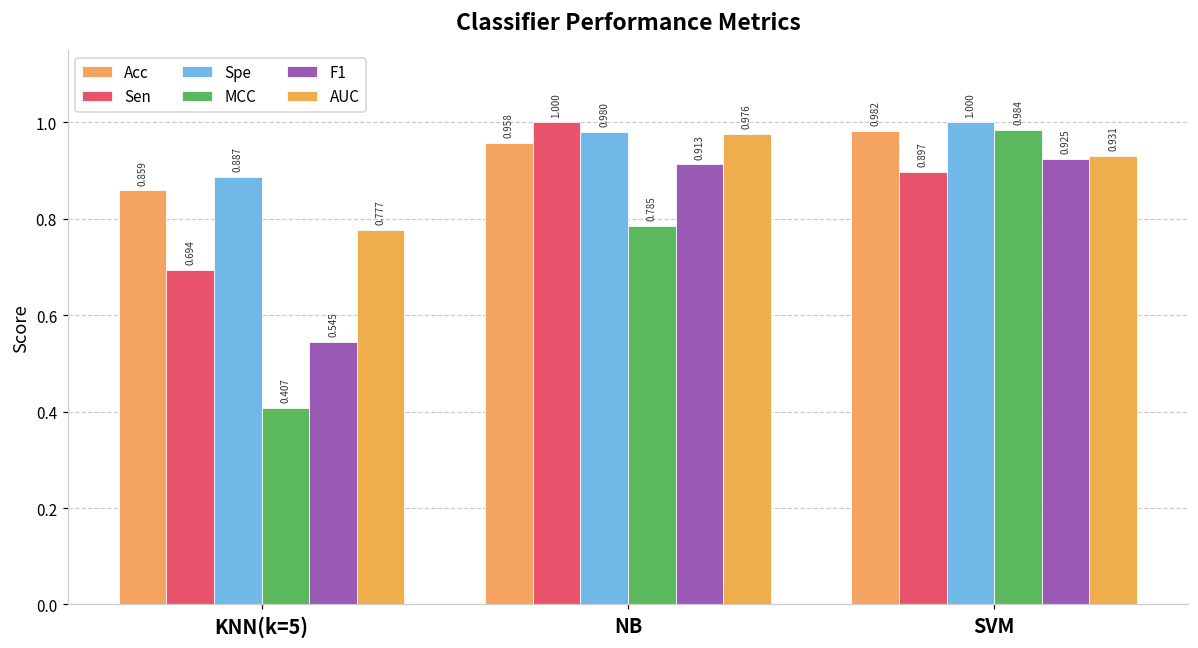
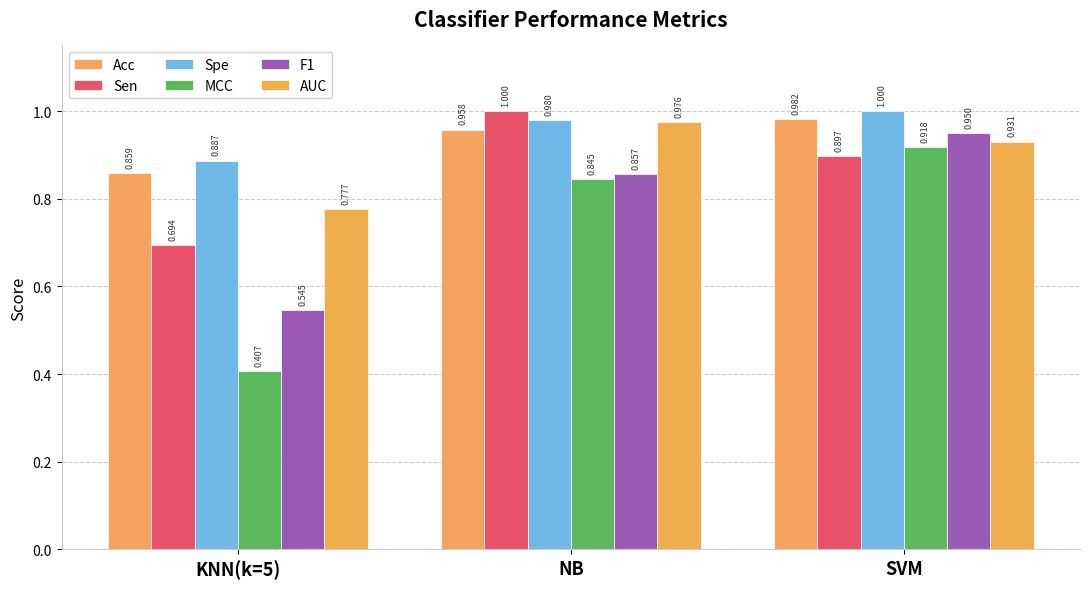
MCC, NB: 0.785 -> 0.845
F1, NB: 0.913 -> 0.857
MCC, SVM: 0.984 -> 0.918
F1, SVM: 0.925 -> 0.950
